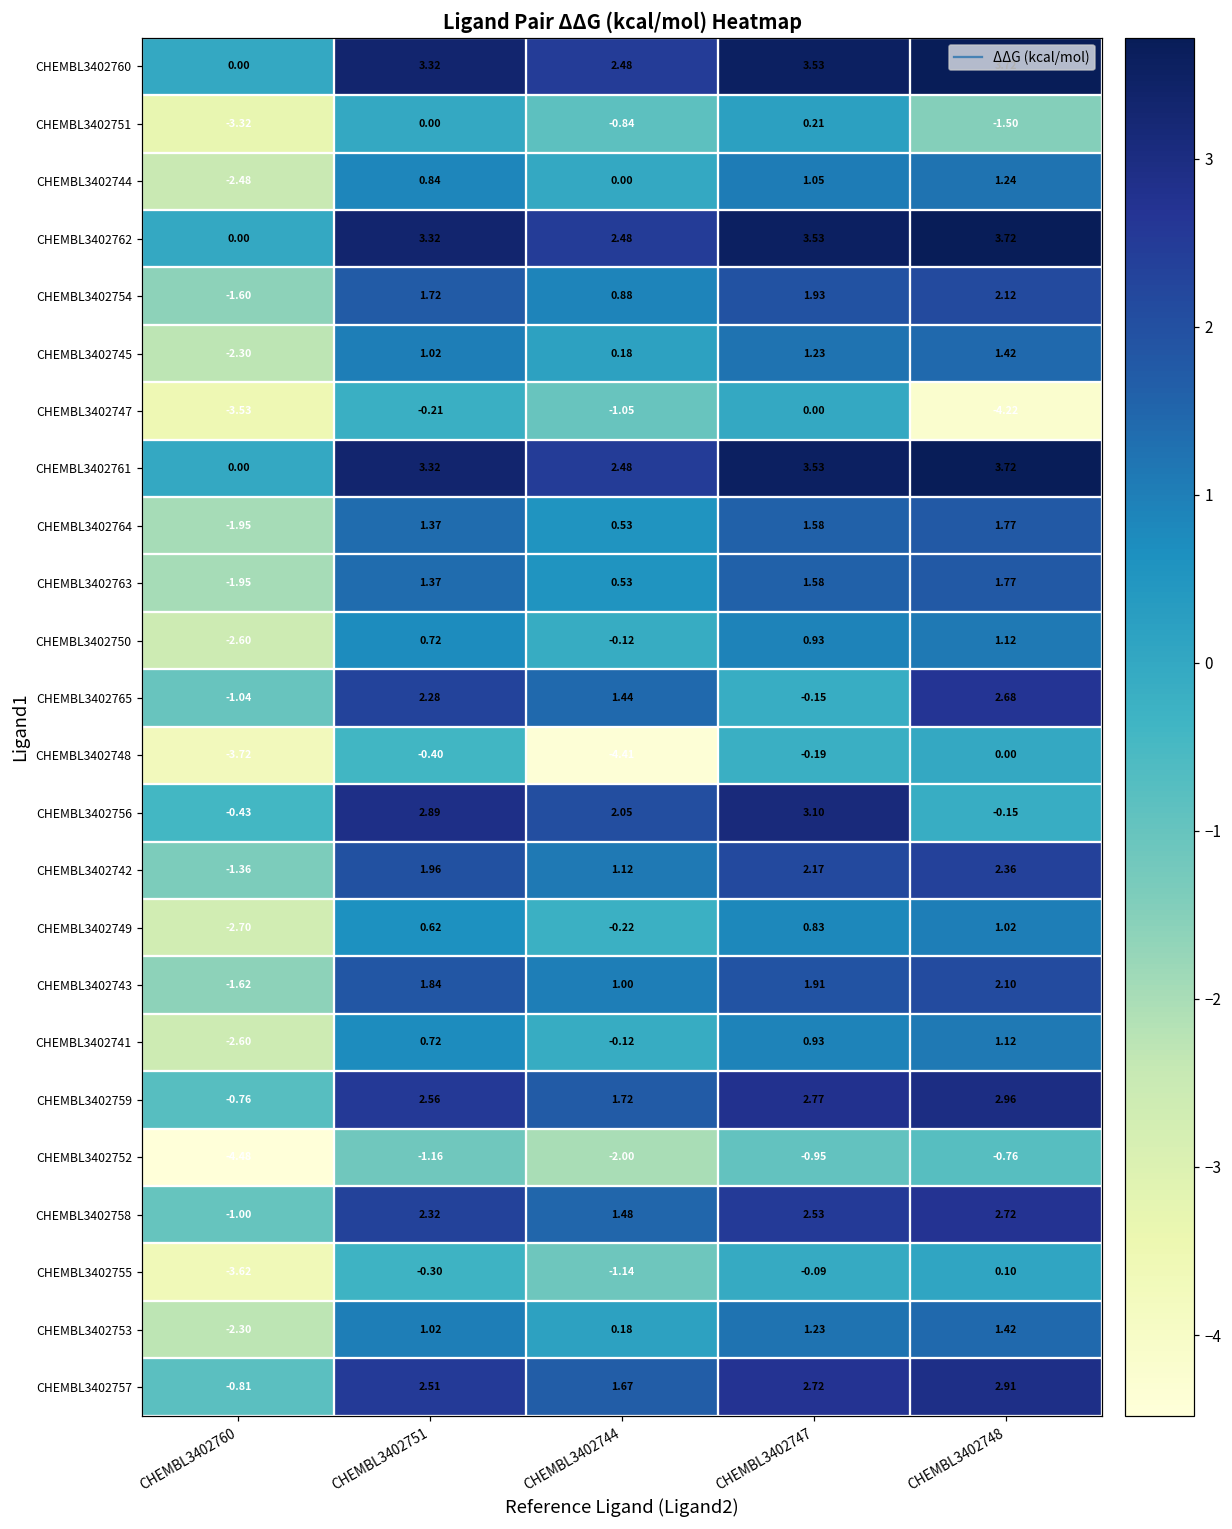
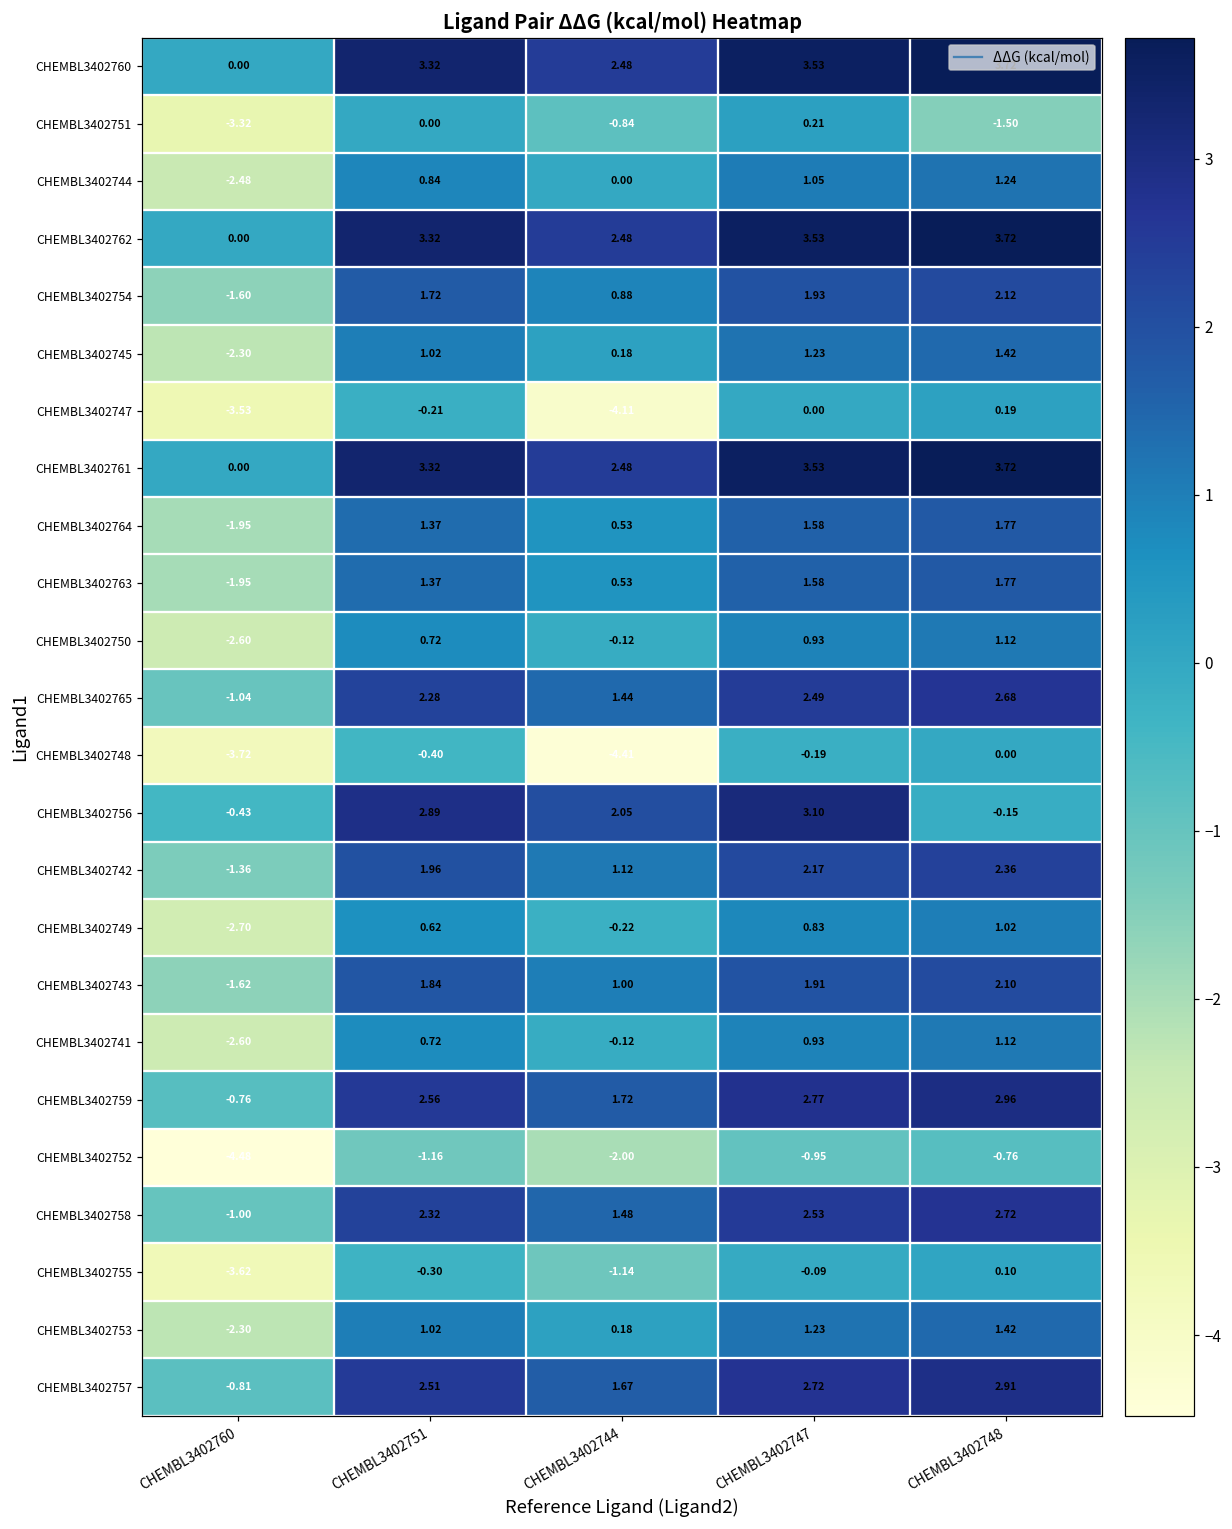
CHEMBL3402747, CHEMBL3402744: -1.05 -> -4.11
CHEMBL3402747, CHEMBL3402748: -4.22 -> 0.19
CHEMBL3402765, CHEMBL3402747: -0.15 -> 2.49
